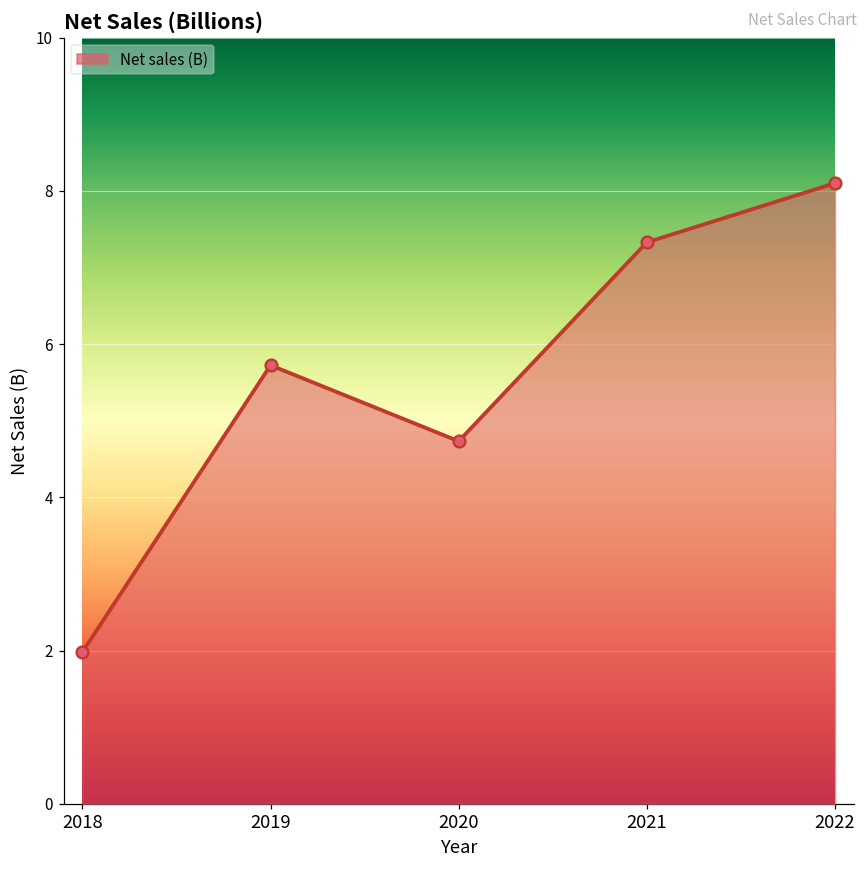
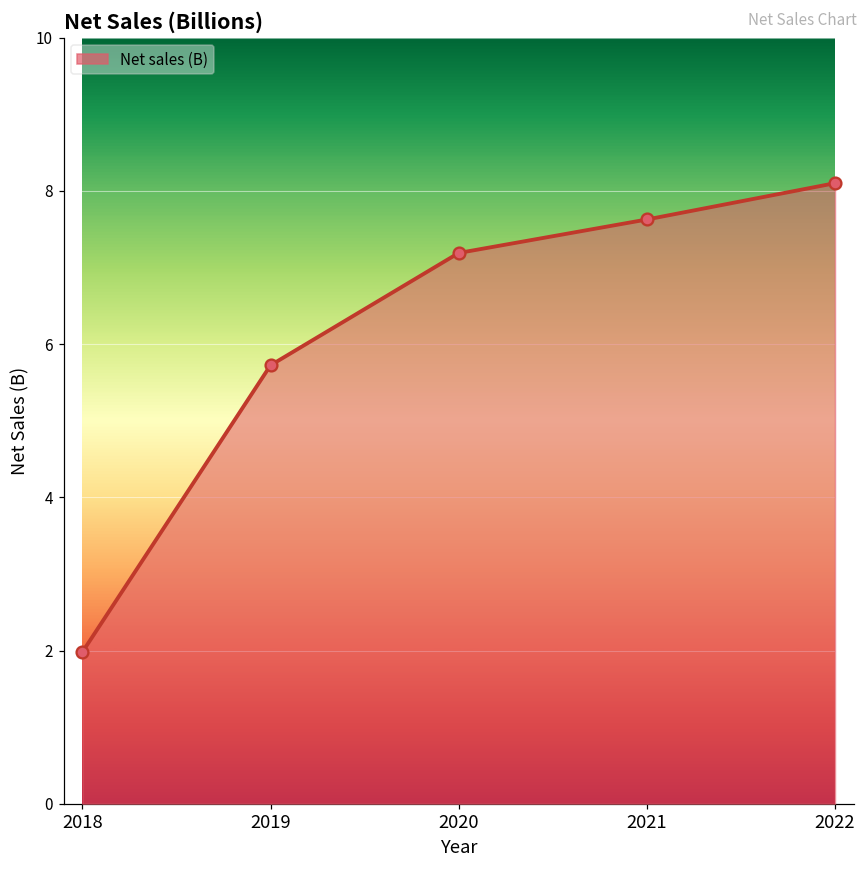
2020: 4.7 -> 7.2
2021: 7.3 -> 7.6
